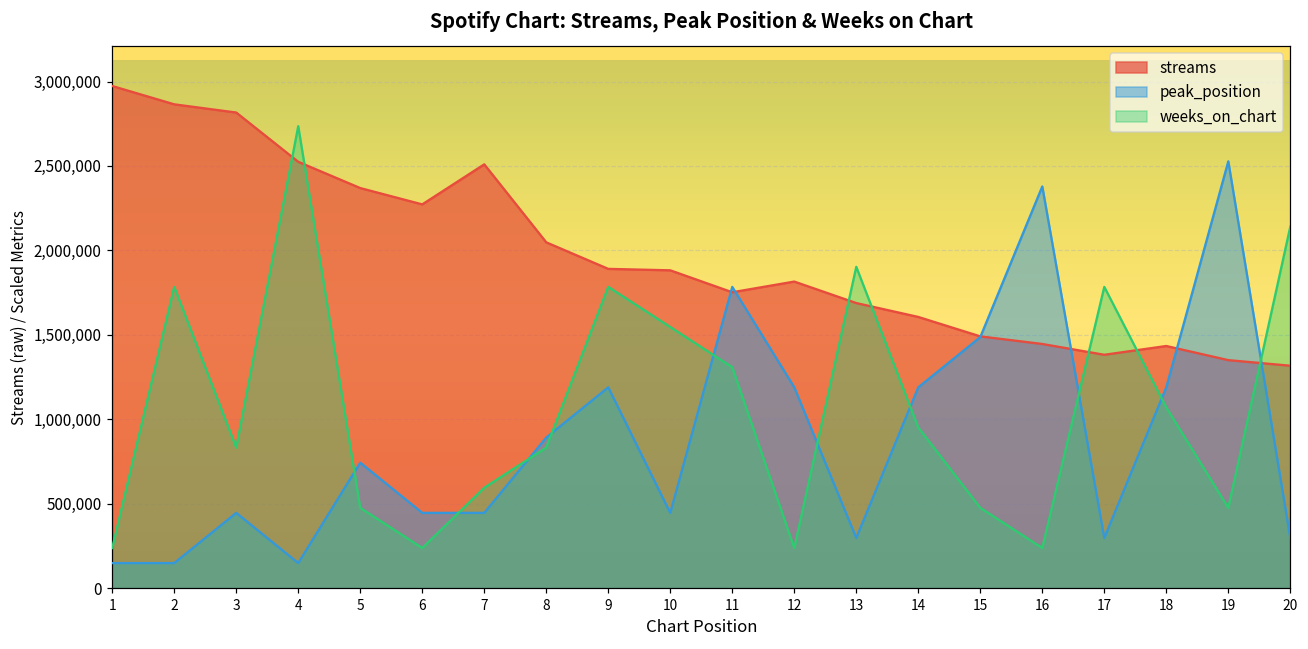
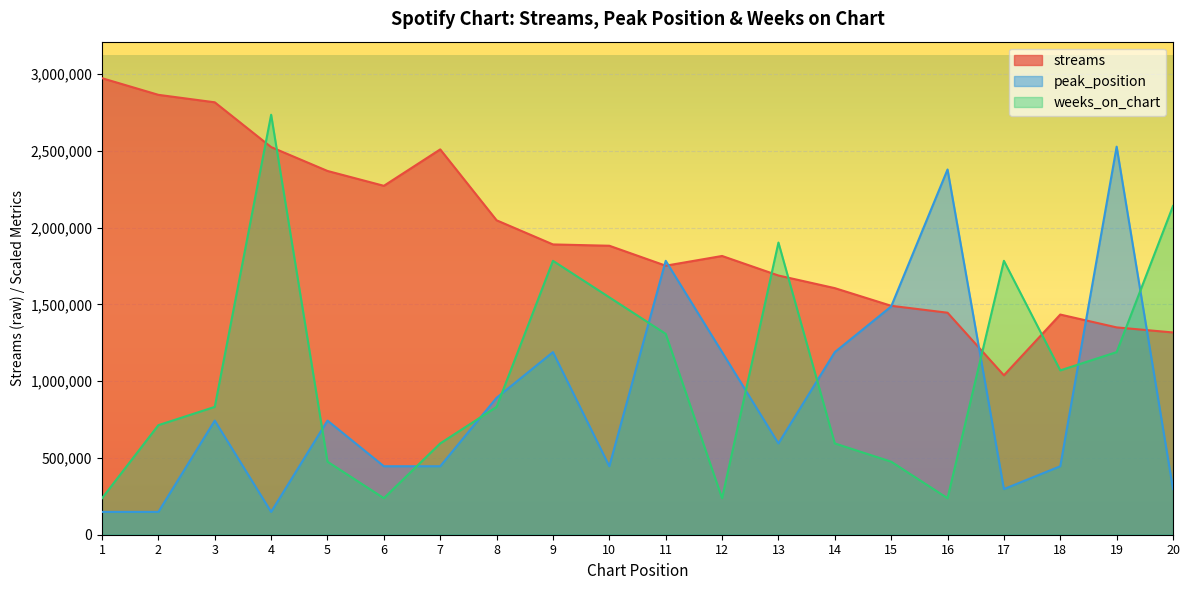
weeks_on_chart, 2: 1,780,000 -> 710,000
peak_position, 3: 450,000 -> 740,000
peak_position, 13: 300,000 -> 590,000
weeks_on_chart, 14: 950,000 -> 590,000
streams, 17: 1,380,000 -> 1,040,000
peak_position, 18: 1,190,000 -> 450,000
weeks_on_chart, 19: 480,000 -> 1,190,000
